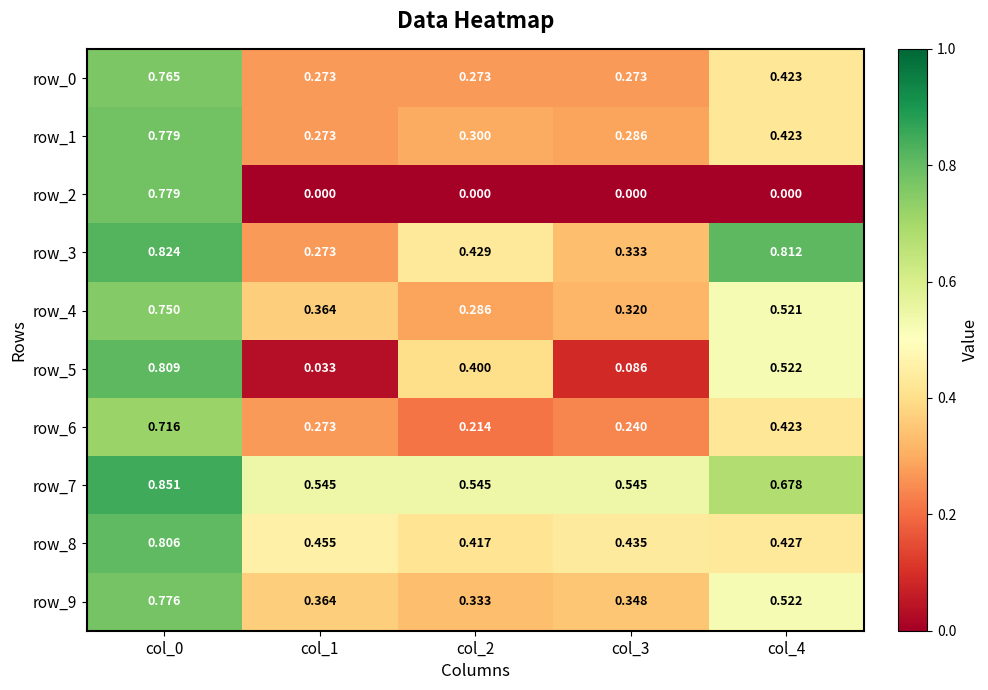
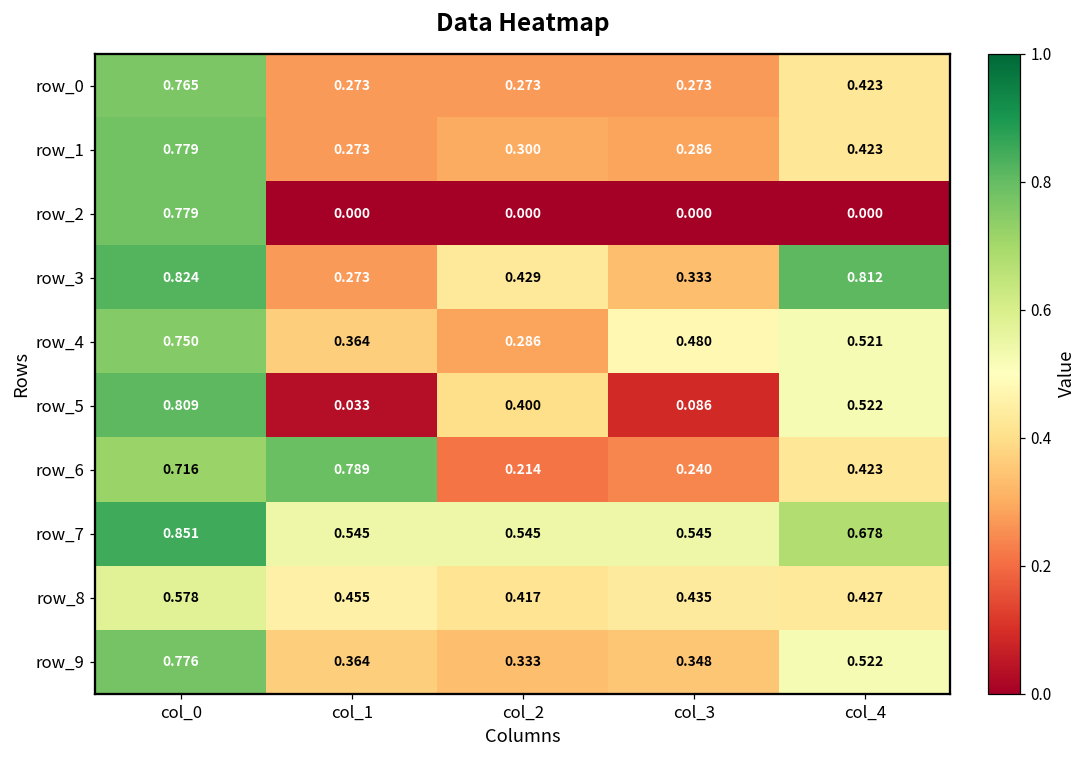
row_4, col_3: 0.320 -> 0.480
row_6, col_1: 0.273 -> 0.789
row_8, col_0: 0.806 -> 0.578
